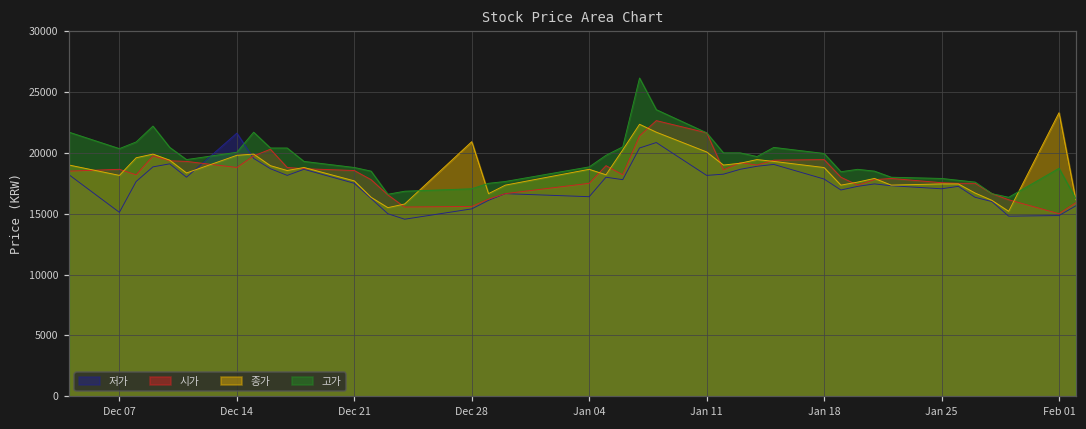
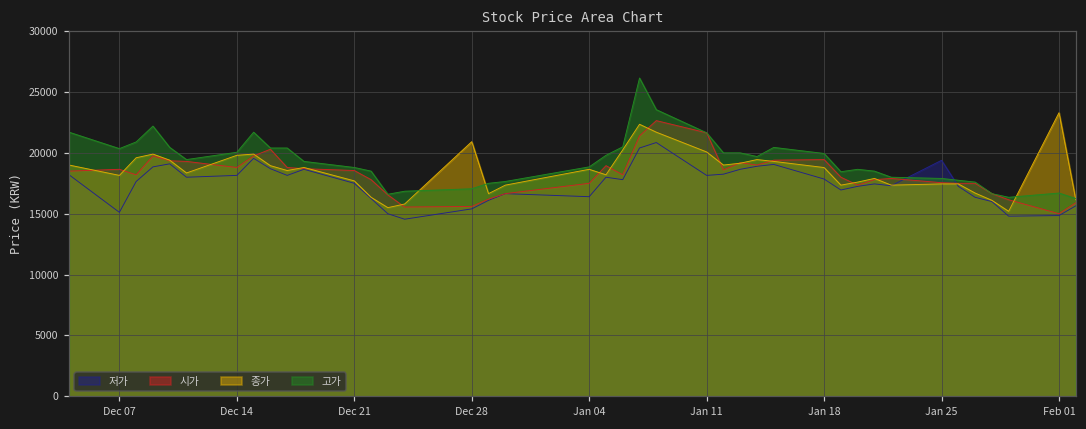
저가, Dec 14: 21600 -> 18200
저가, Jan 25: 17100 -> 19400
고가, Feb 01: 18700 -> 16700
